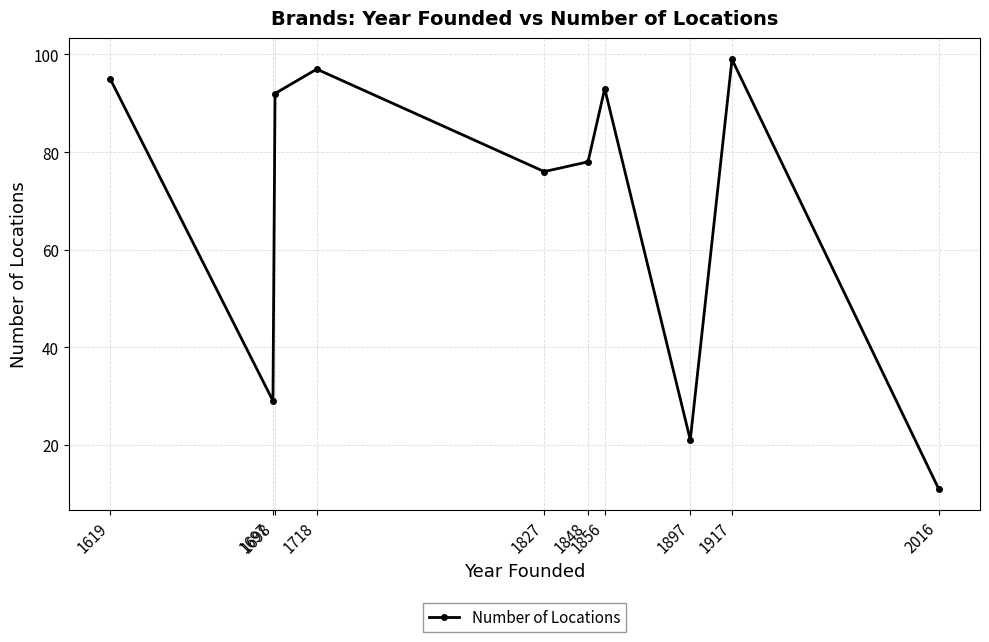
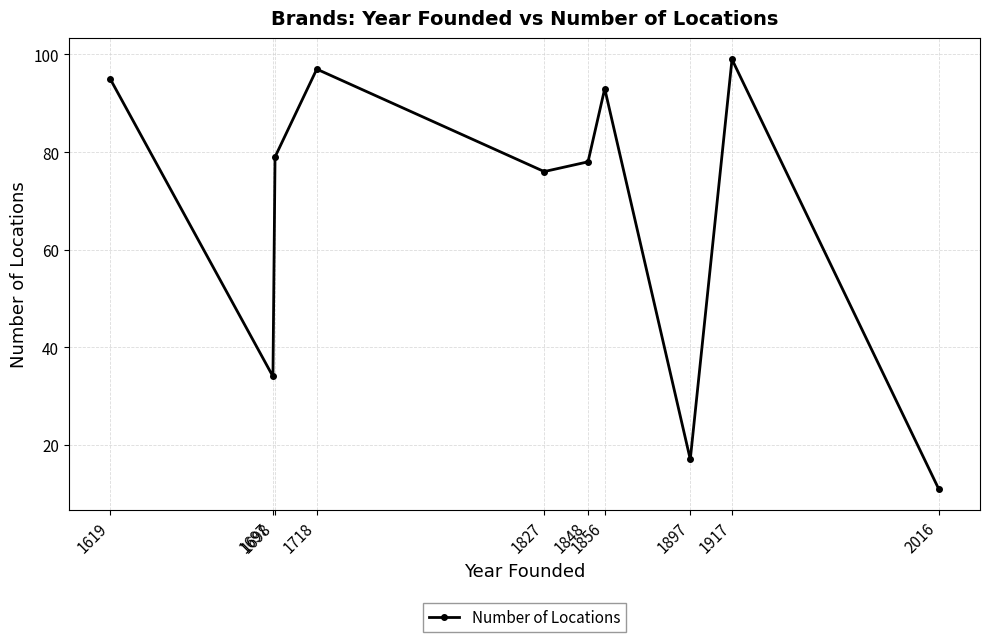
1697: 29 -> 34
1698: 92 -> 79
1897: 21 -> 17
